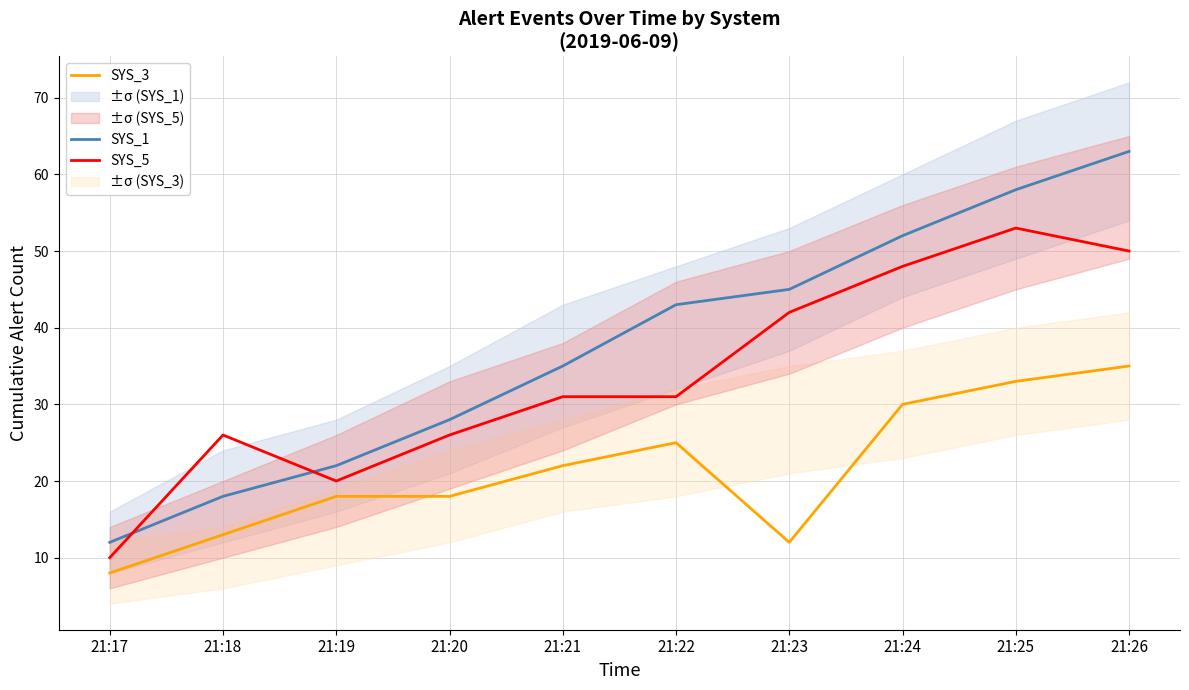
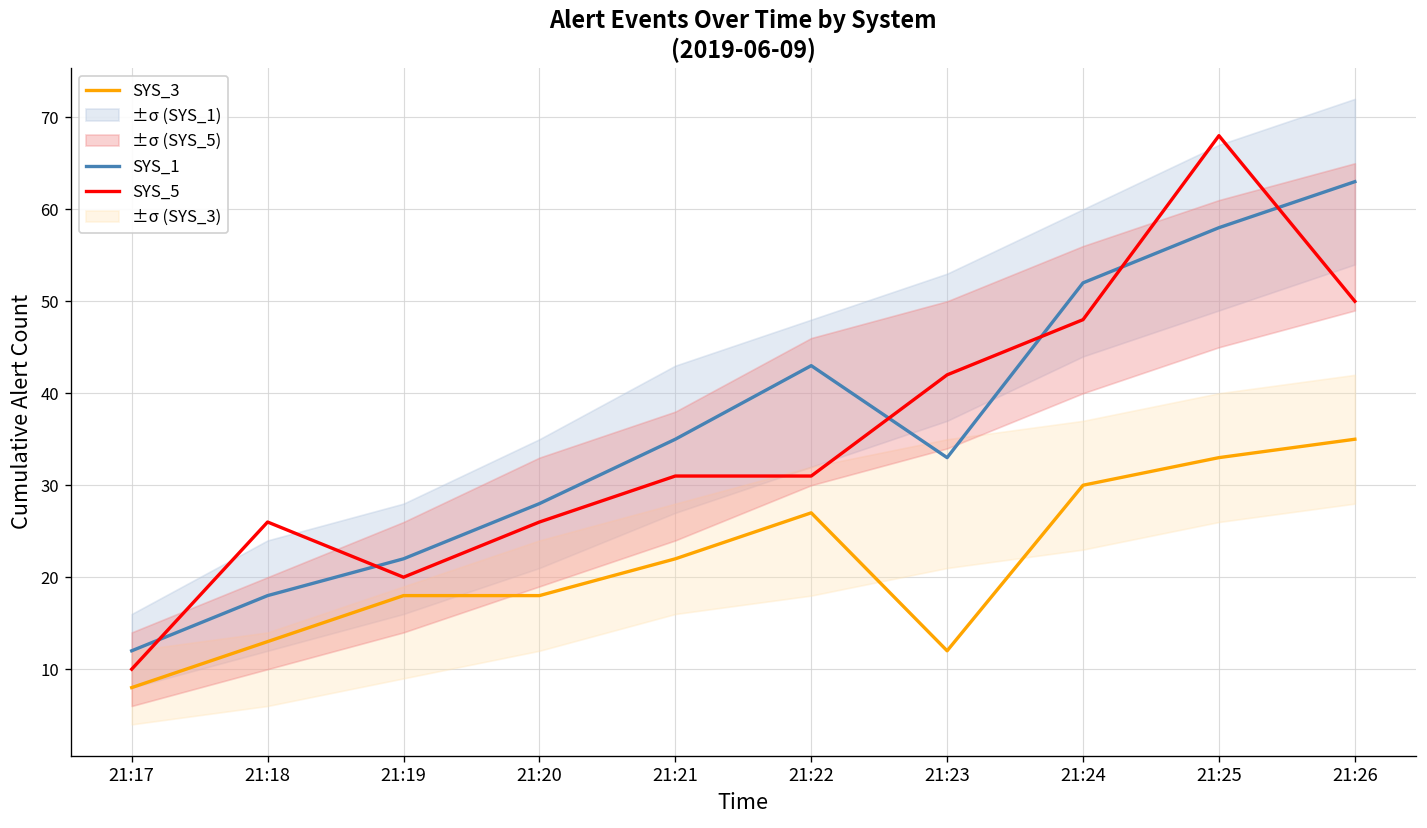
SYS_3, 21:22: 25 -> 27
SYS_1, 21:23: 45 -> 33
SYS_5, 21:25: 53 -> 68
